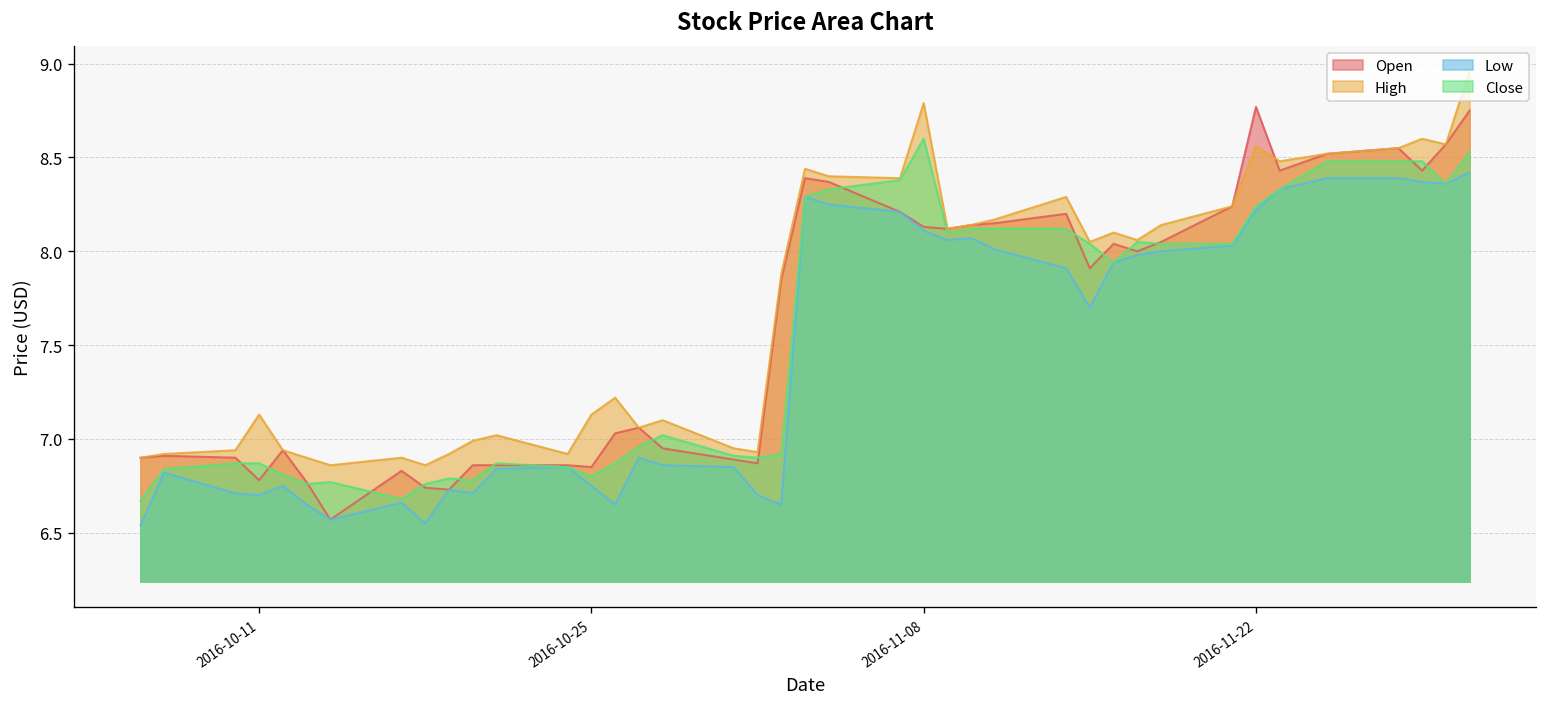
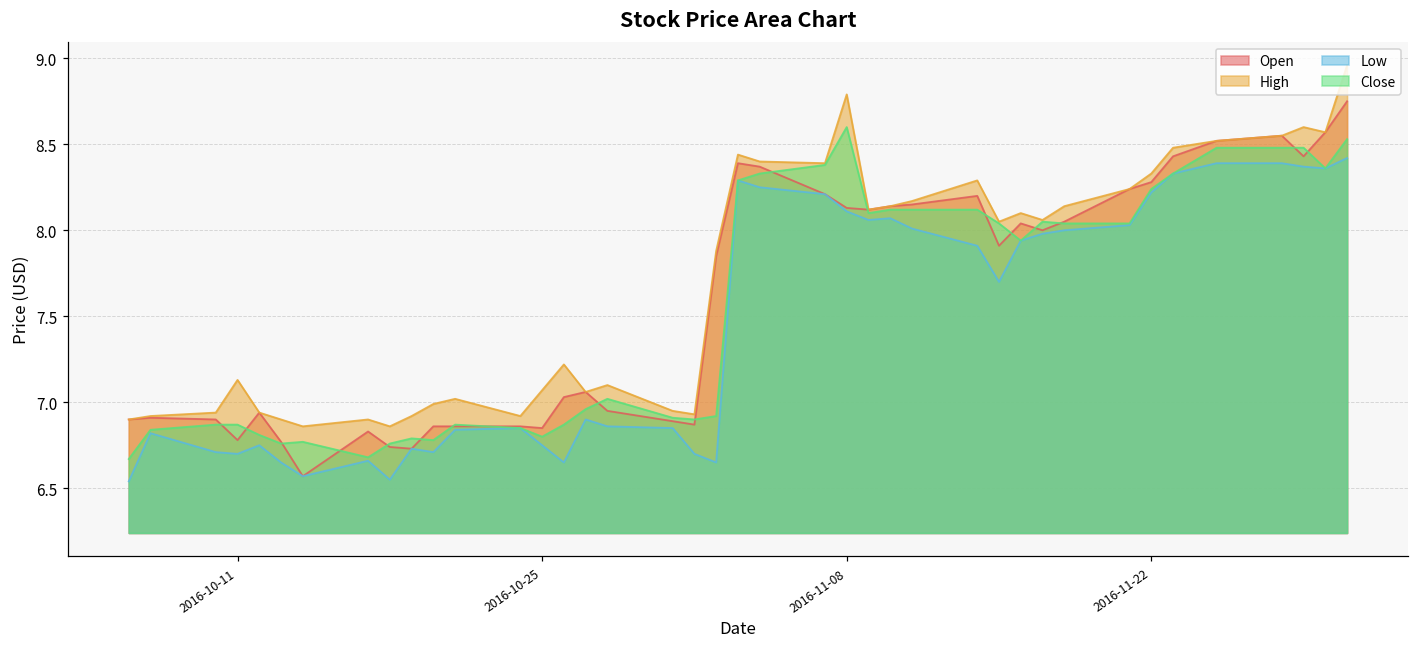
High, 2016-10-25: 7.13 -> 7.07
Open, 2016-11-22: 8.77 -> 8.28
High, 2016-11-22: 8.56 -> 8.33
